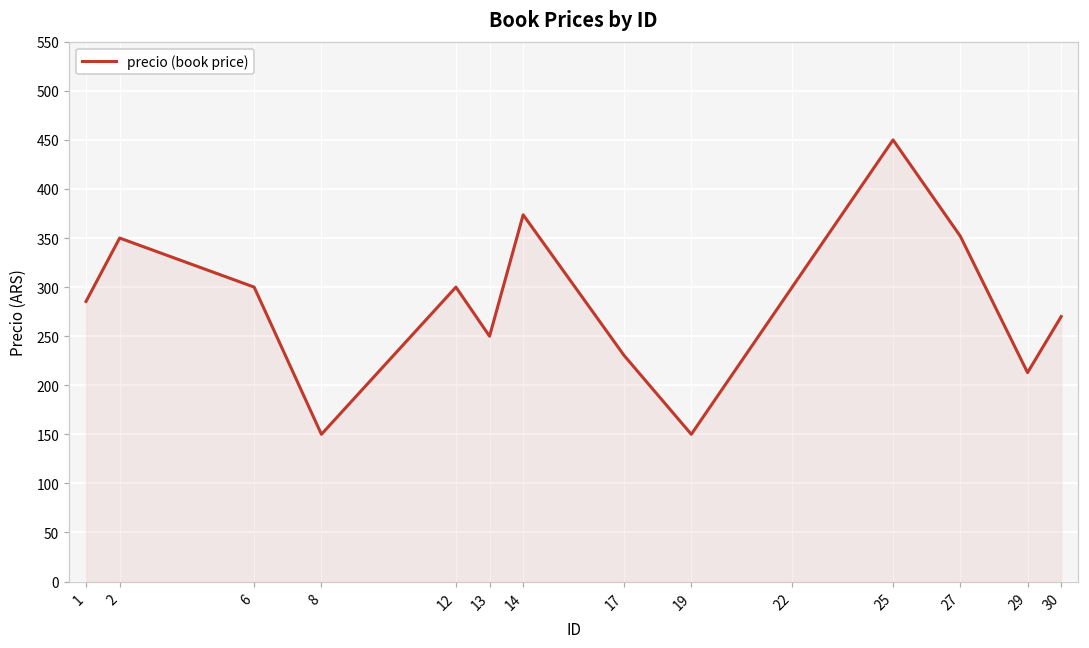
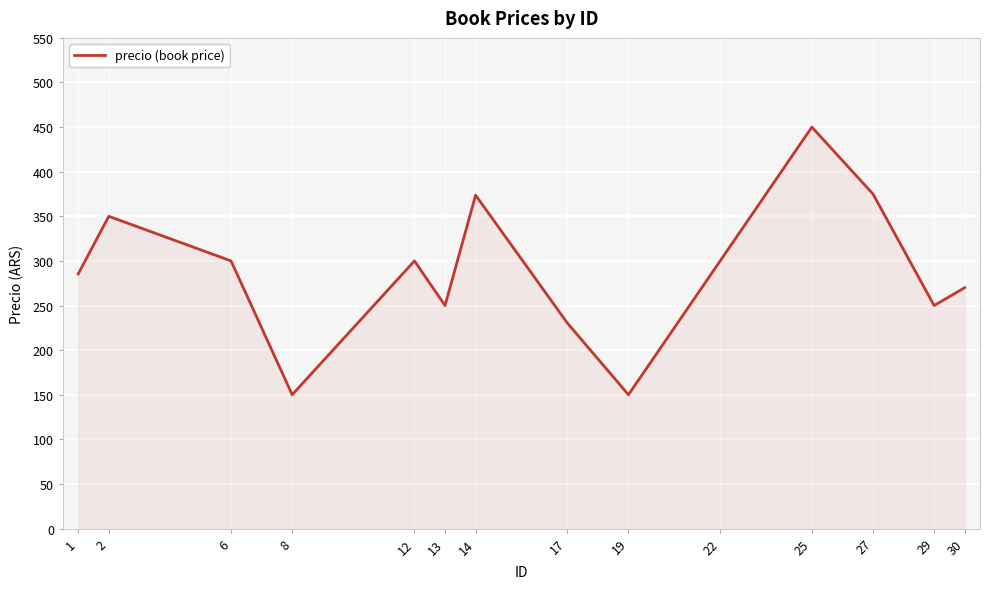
27: 350 -> 380
29: 210 -> 250
